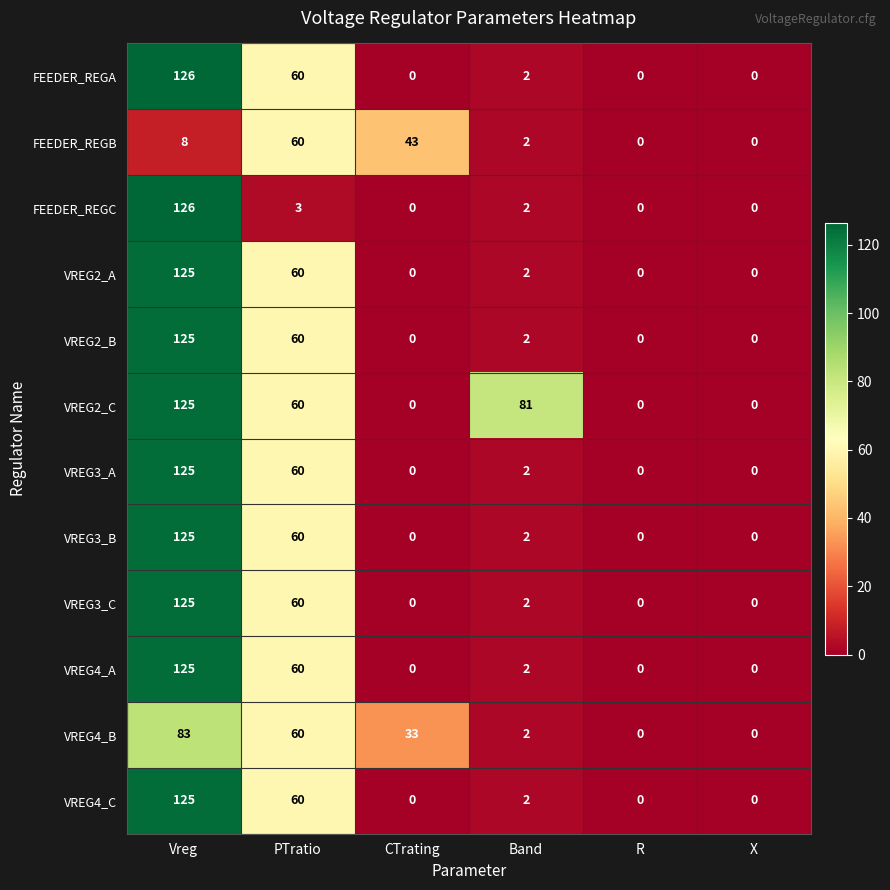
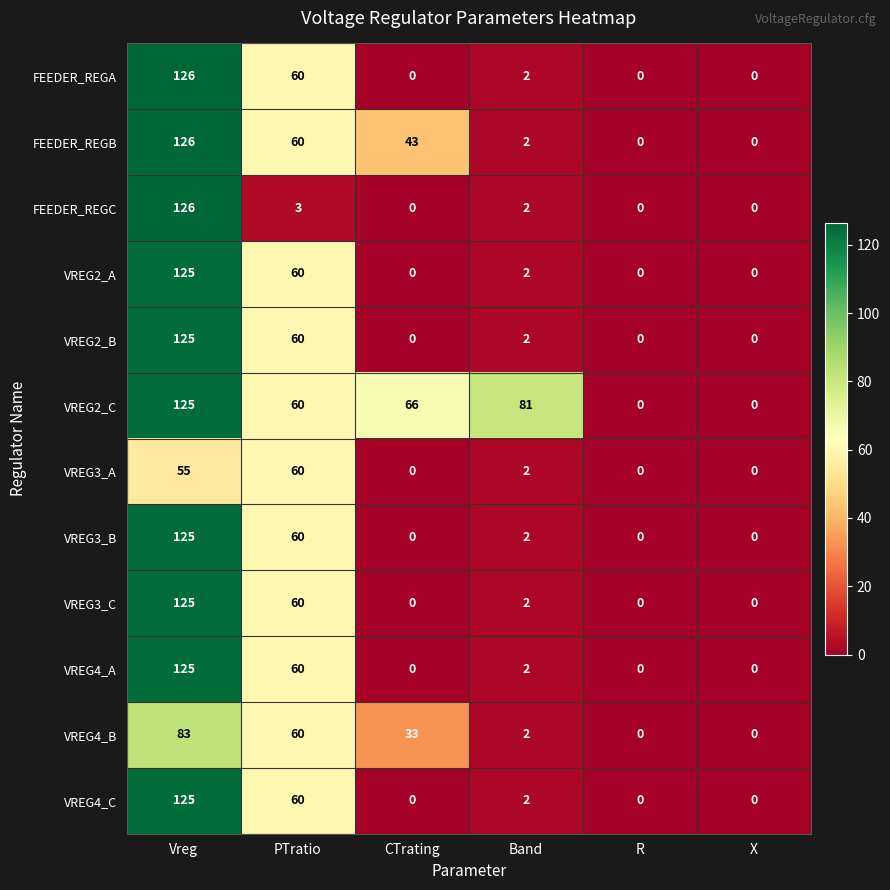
FEEDER_REGB, Vreg: 8 -> 126
VREG2_C, CTrating: 0 -> 66
VREG3_A, Vreg: 125 -> 55
